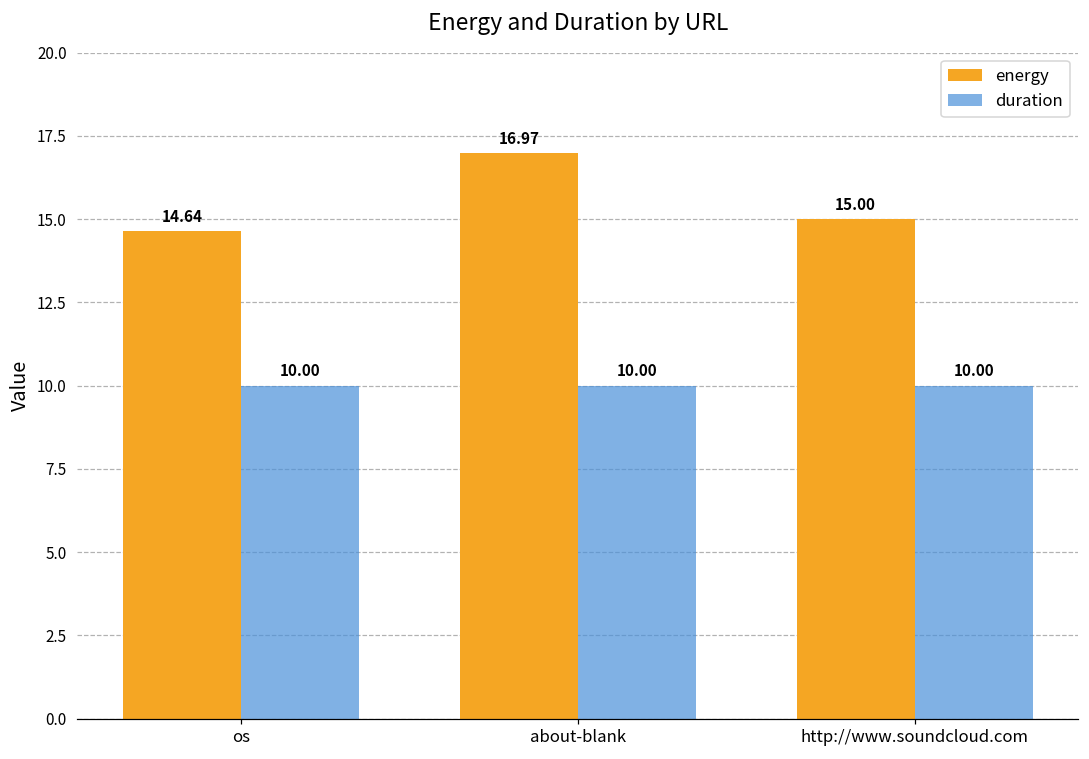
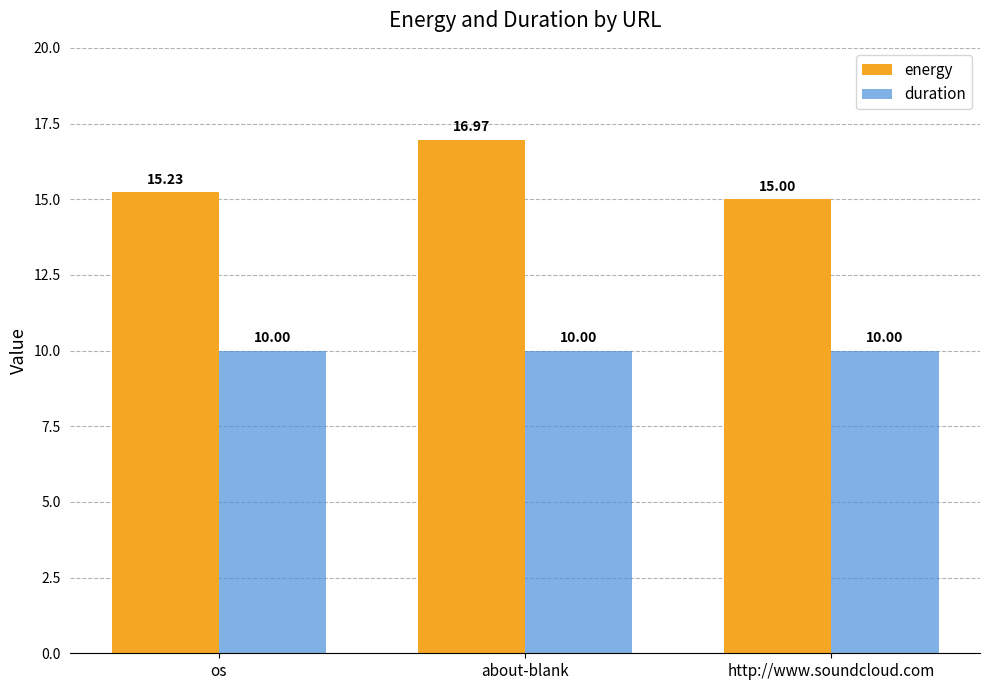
energy, os: 14.64 -> 15.23
